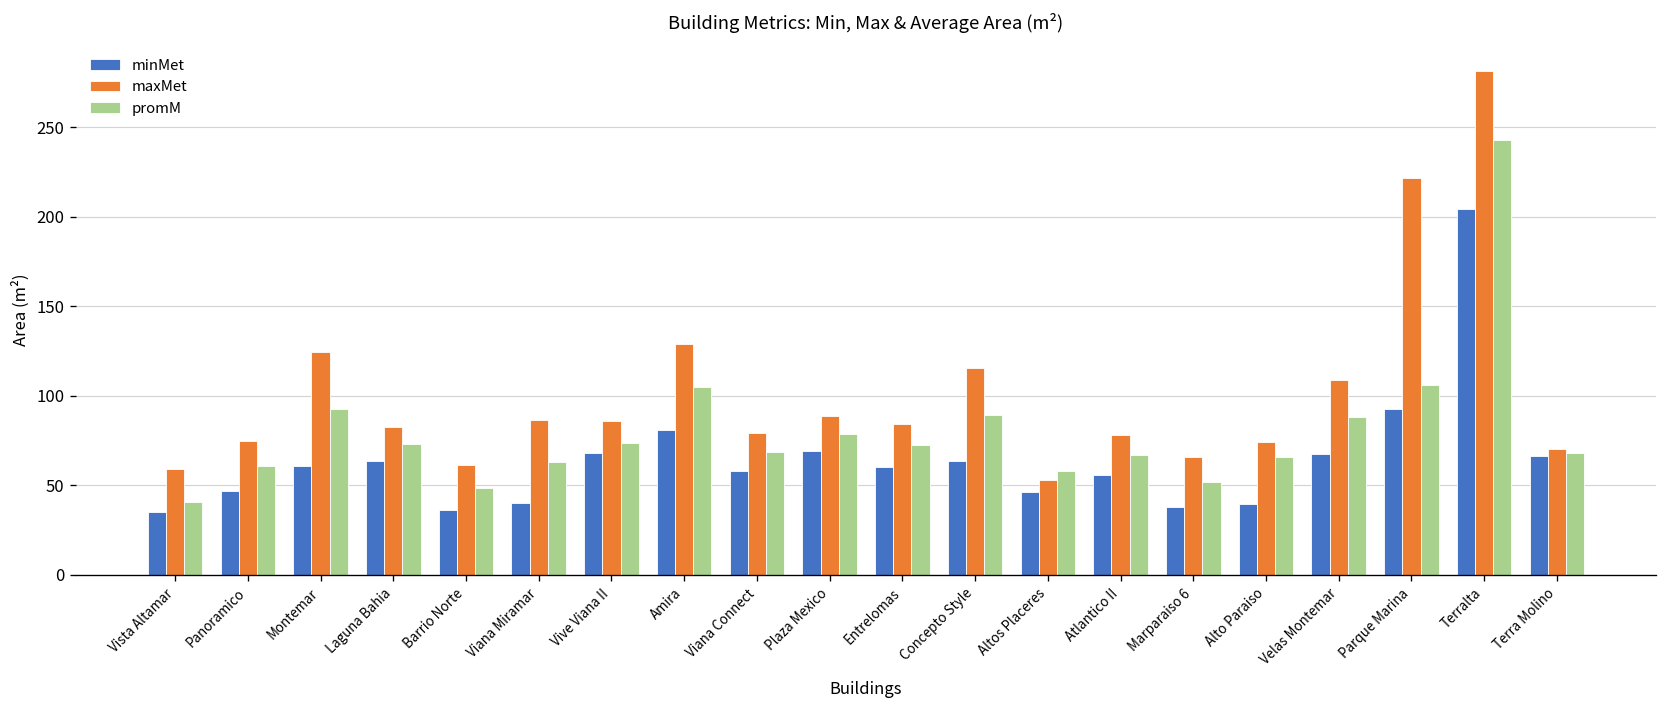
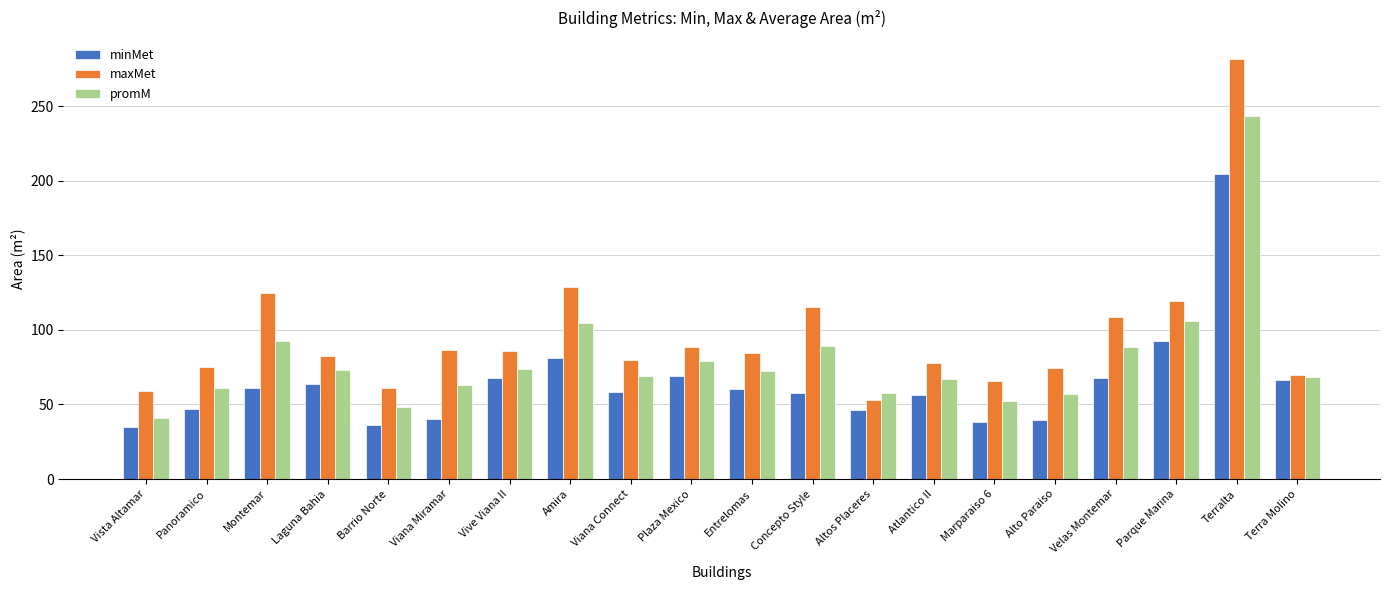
minMet, Concepto Style: 63 -> 58
promM, Alto Paraiso: 66 -> 57
maxMet, Parque Marina: 222 -> 120
